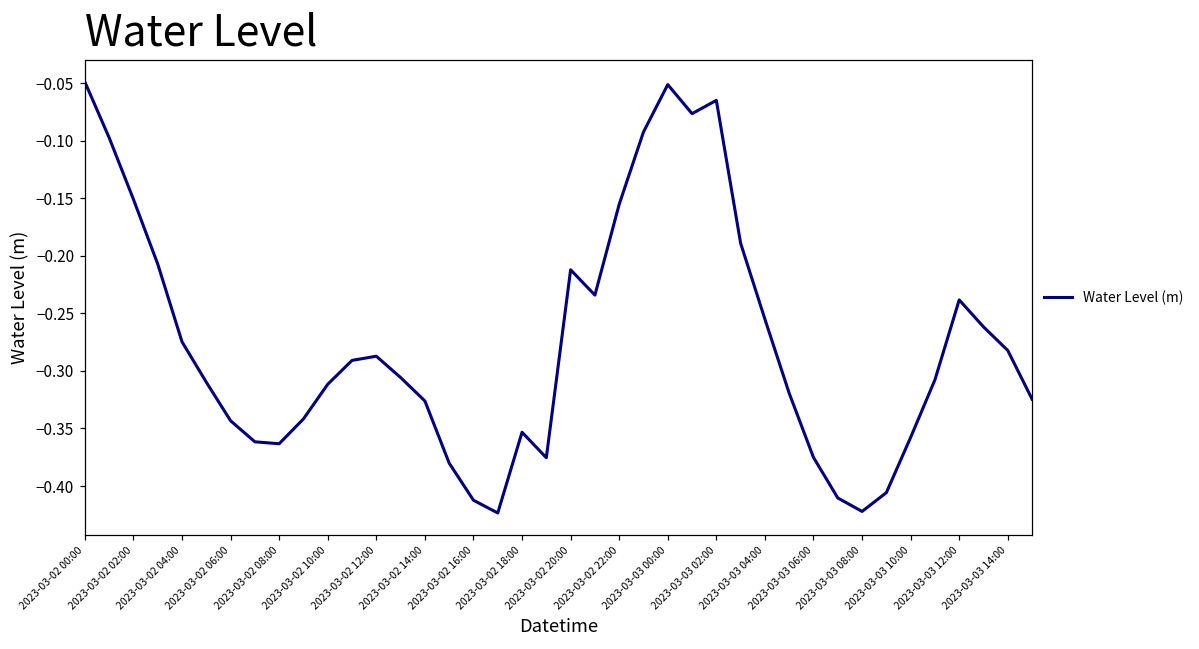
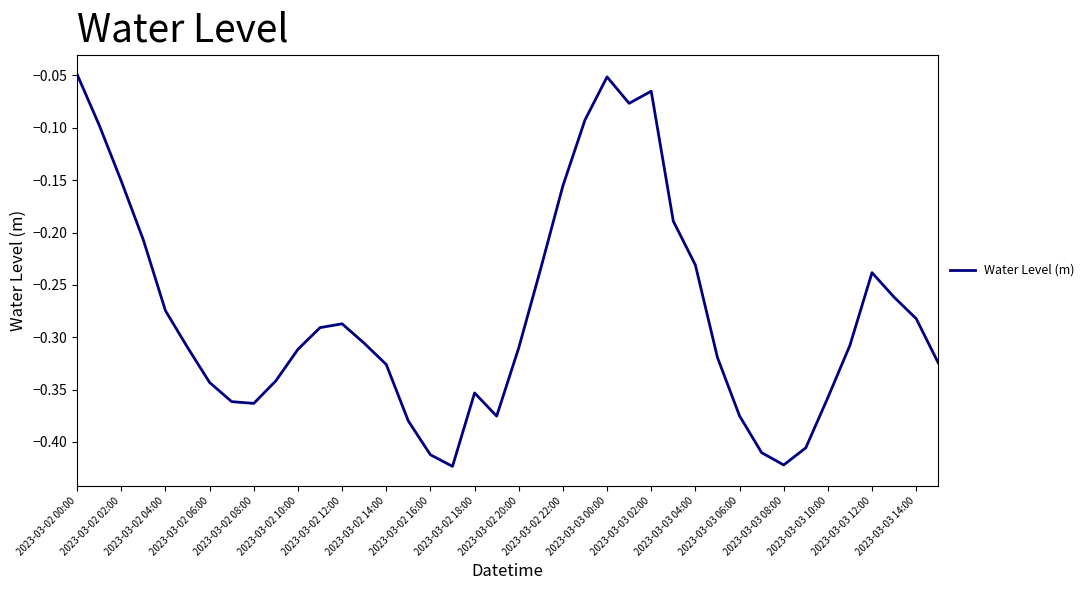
2023-03-02 20:00: -0.212 -> -0.310
2023-03-03 04:00: -0.255 -> -0.231
